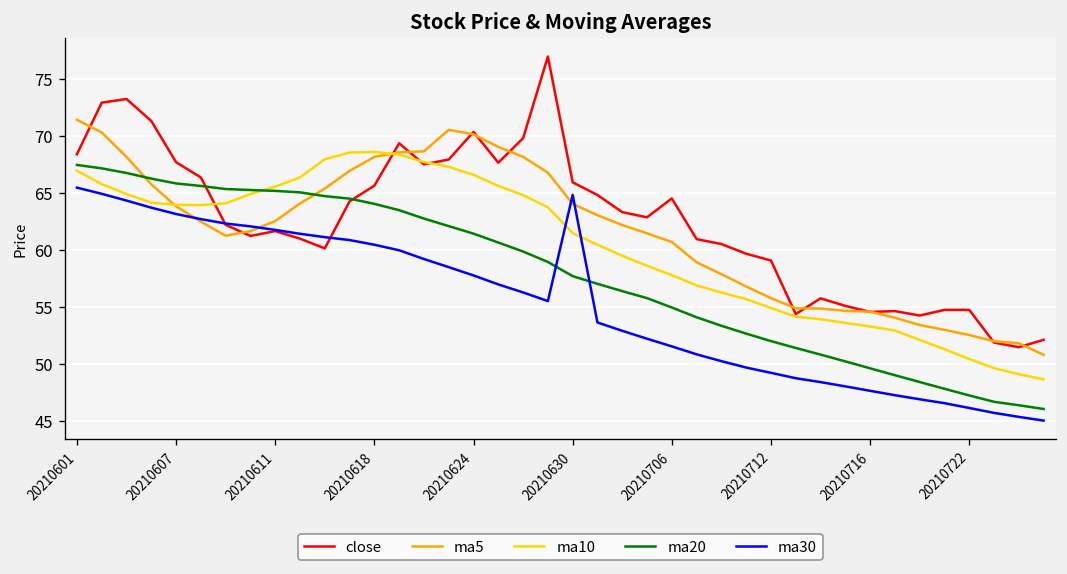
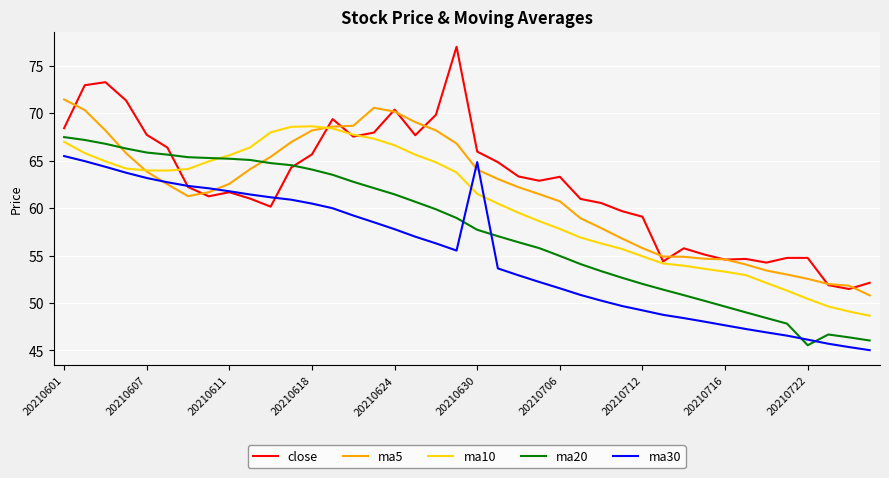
close, 20210706: 65 -> 63
ma20, 20210722: 47 -> 46
